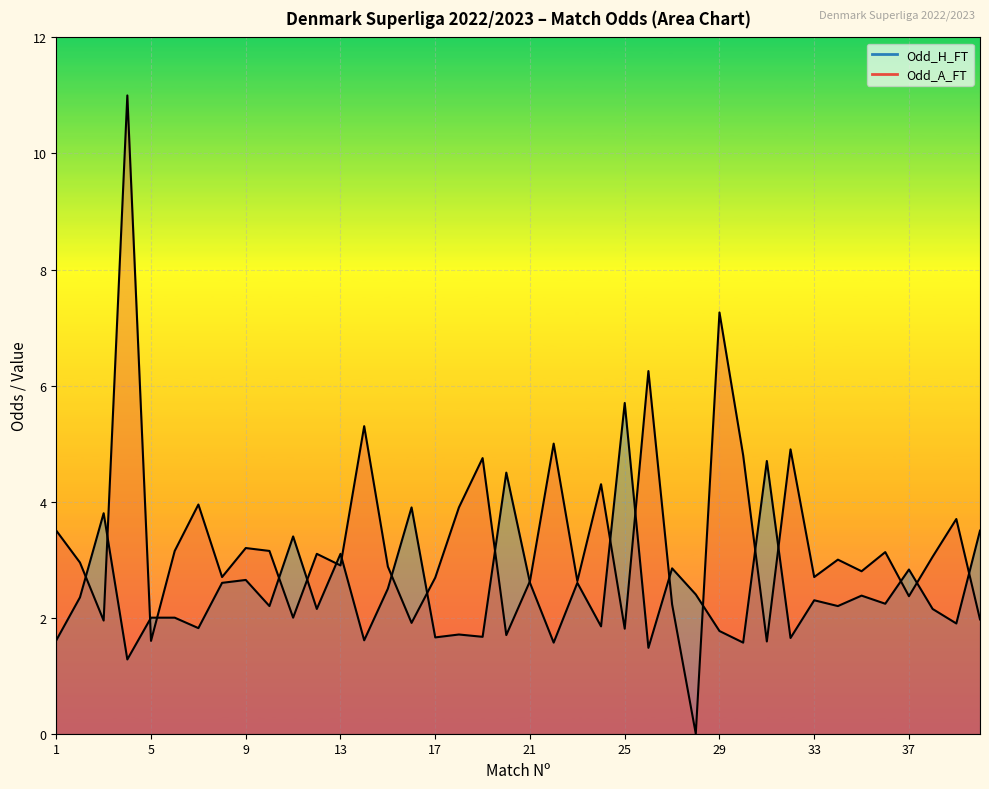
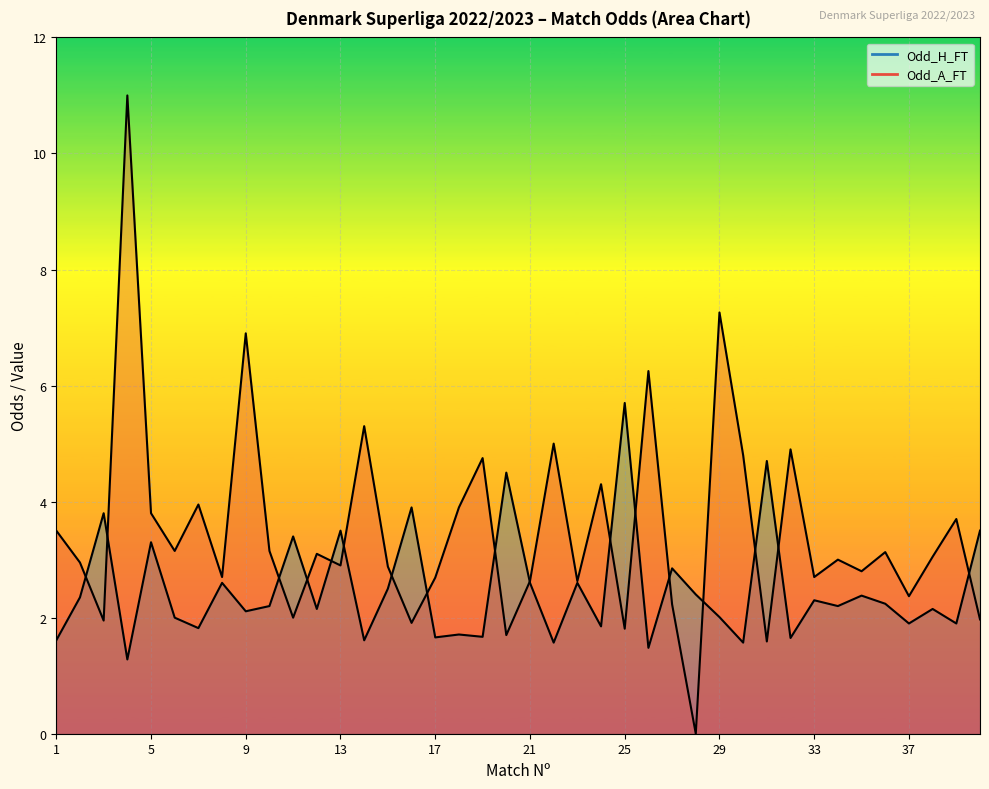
Odd_H_FT, 5: 2.0 -> 3.3
Odd_A_FT, 5: 1.6 -> 3.8
Odd_H_FT, 9: 2.7 -> 2.1
Odd_A_FT, 9: 3.2 -> 6.9
Odd_H_FT, 13: 3.1 -> 3.5
Odd_H_FT, 29: 1.8 -> 2.0
Odd_H_FT, 37: 2.8 -> 1.9
